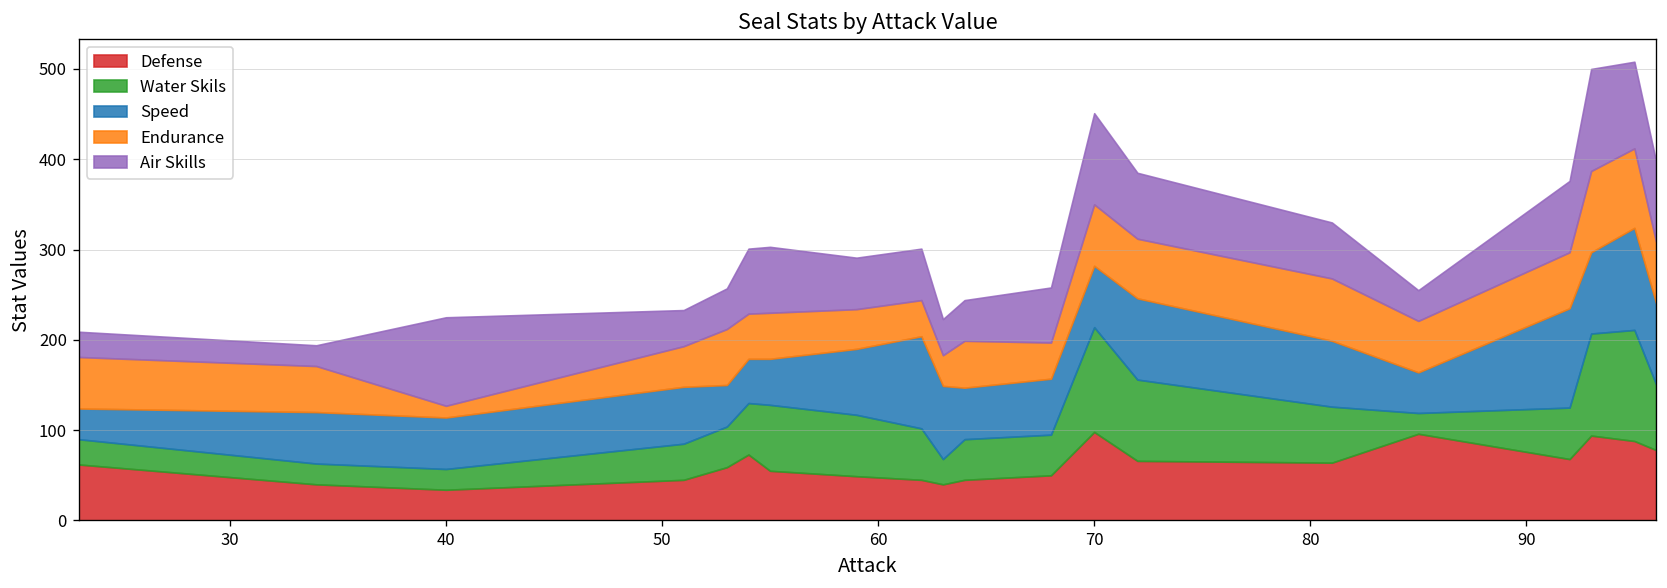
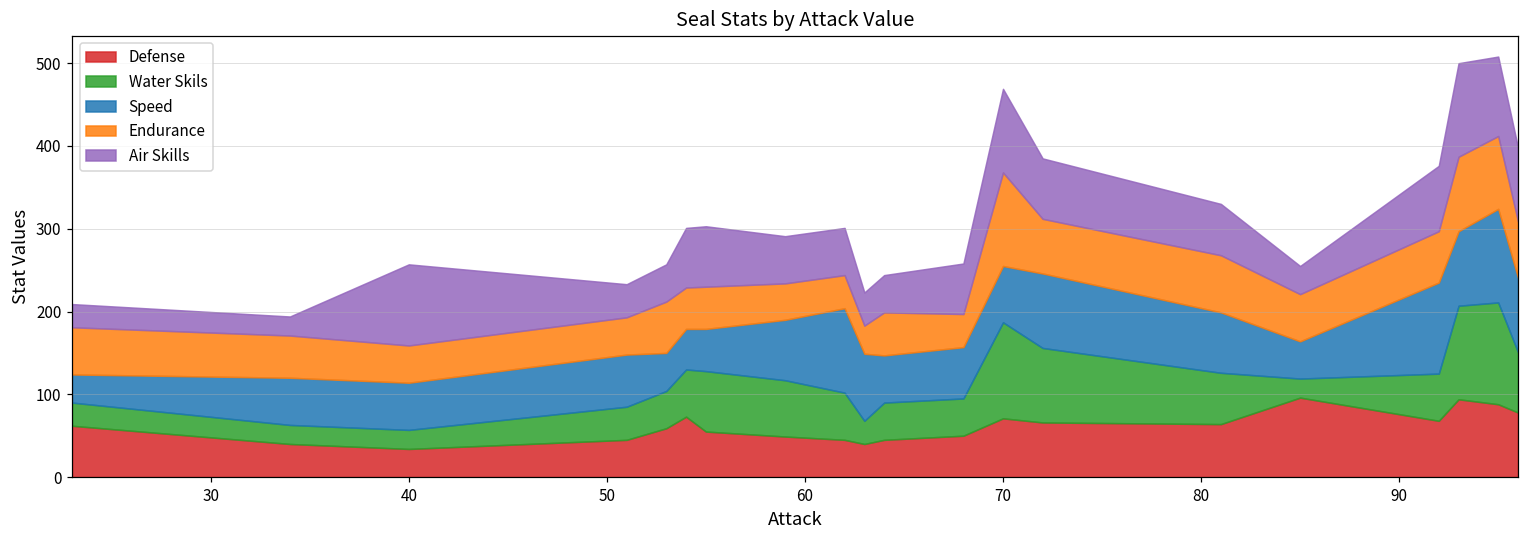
Endurance, 40: 10 -> 50
Defense, 70: 100 -> 70
Endurance, 70: 70 -> 110
